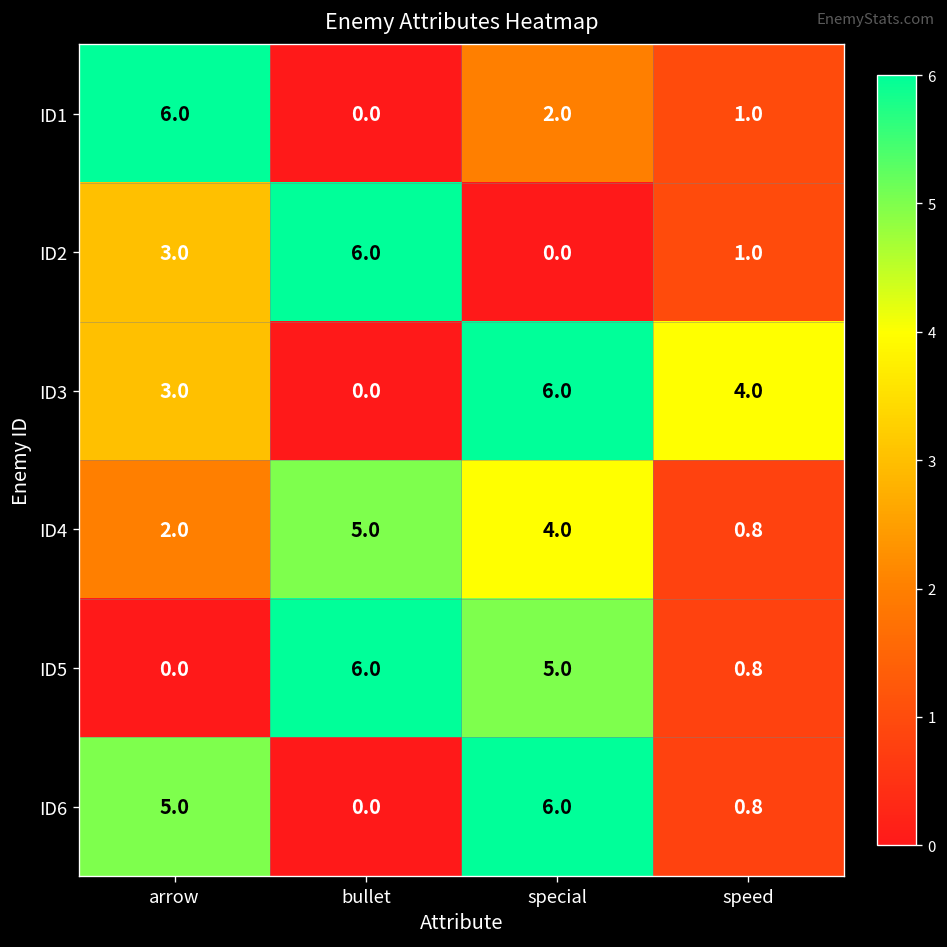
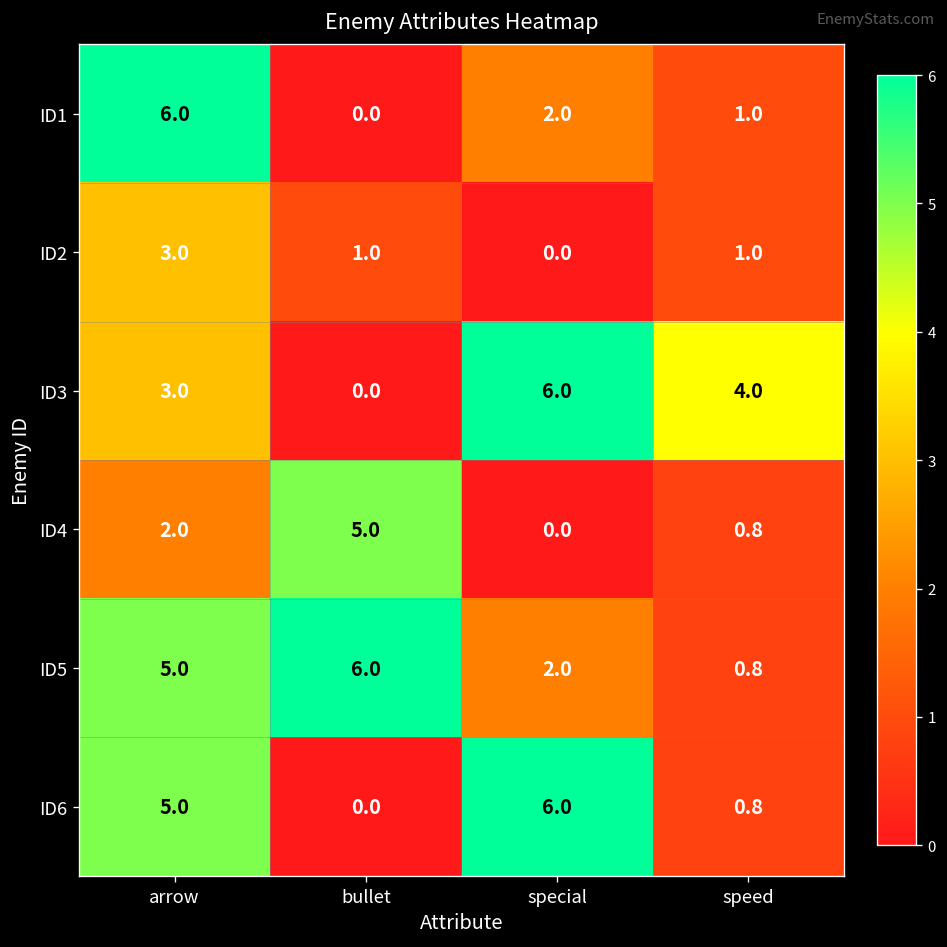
ID2, bullet: 6.0 -> 1.0
ID4, special: 4.0 -> 0.0
ID5, arrow: 0.0 -> 5.0
ID5, special: 5.0 -> 2.0
